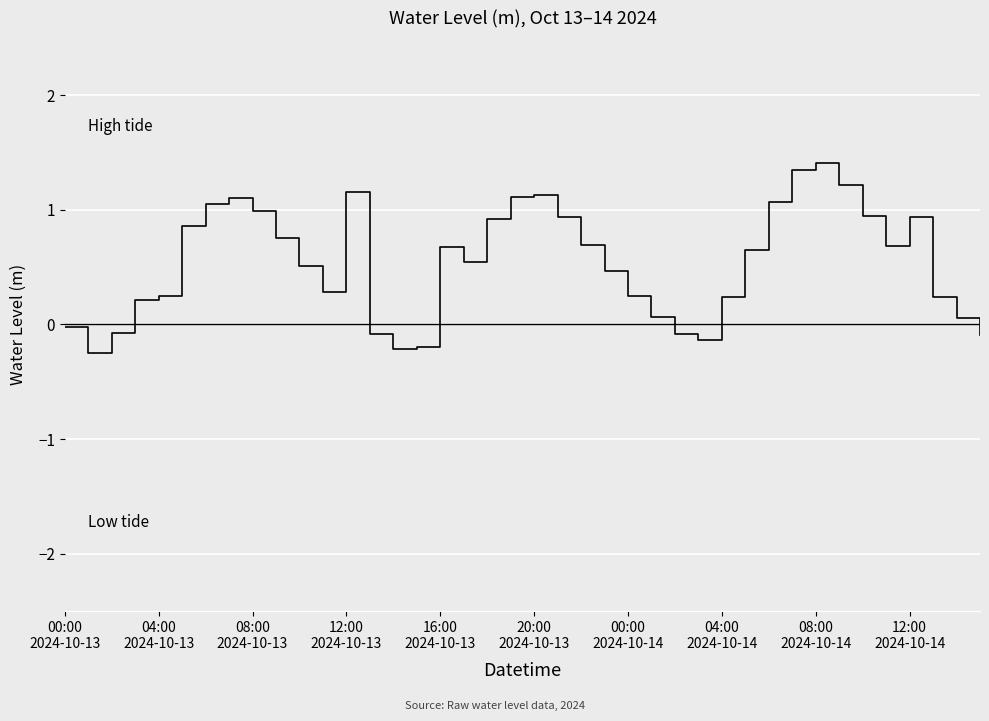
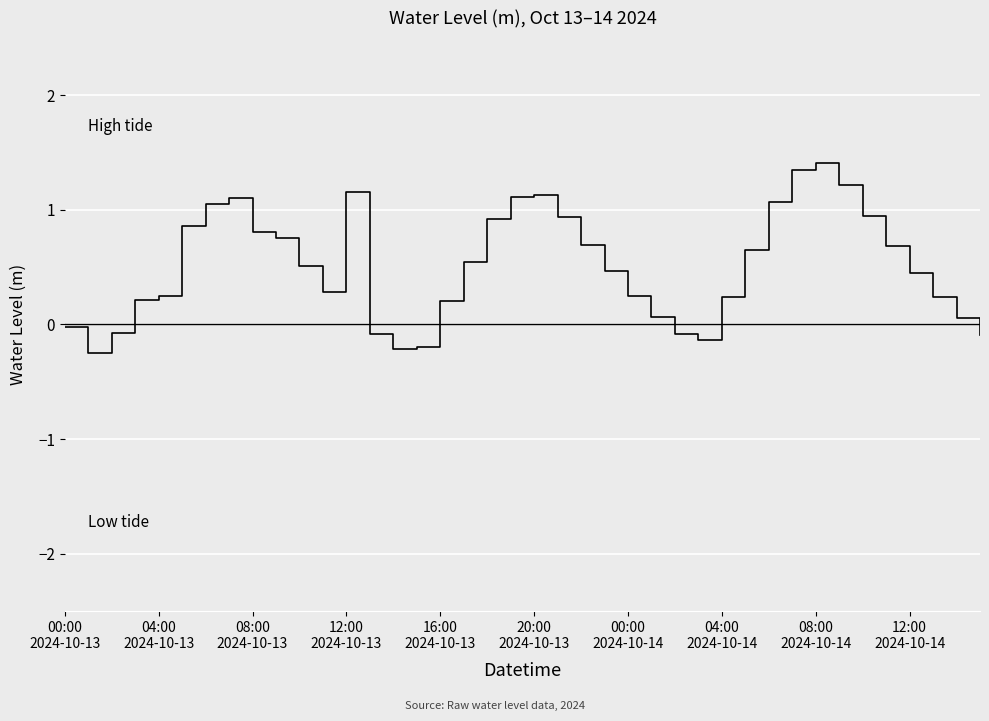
08:00 2024-10-13: 0.99 -> 0.80
16:00 2024-10-13: 0.68 -> 0.21
12:00 2024-10-14: 0.94 -> 0.45
